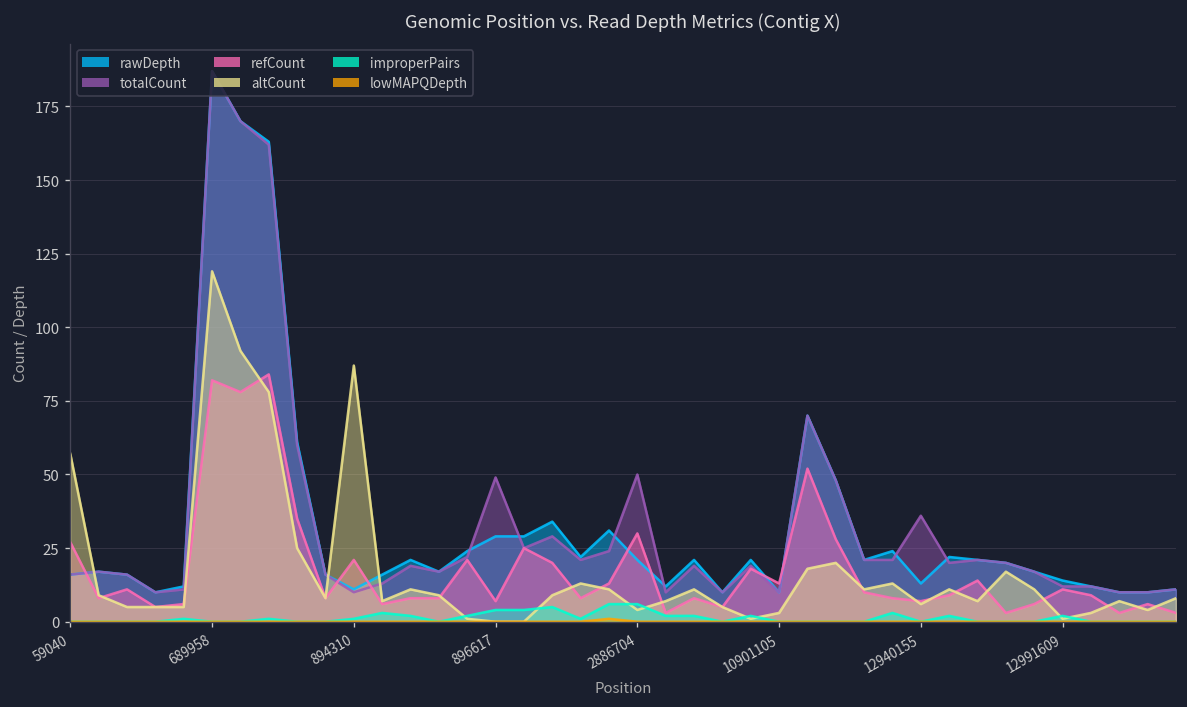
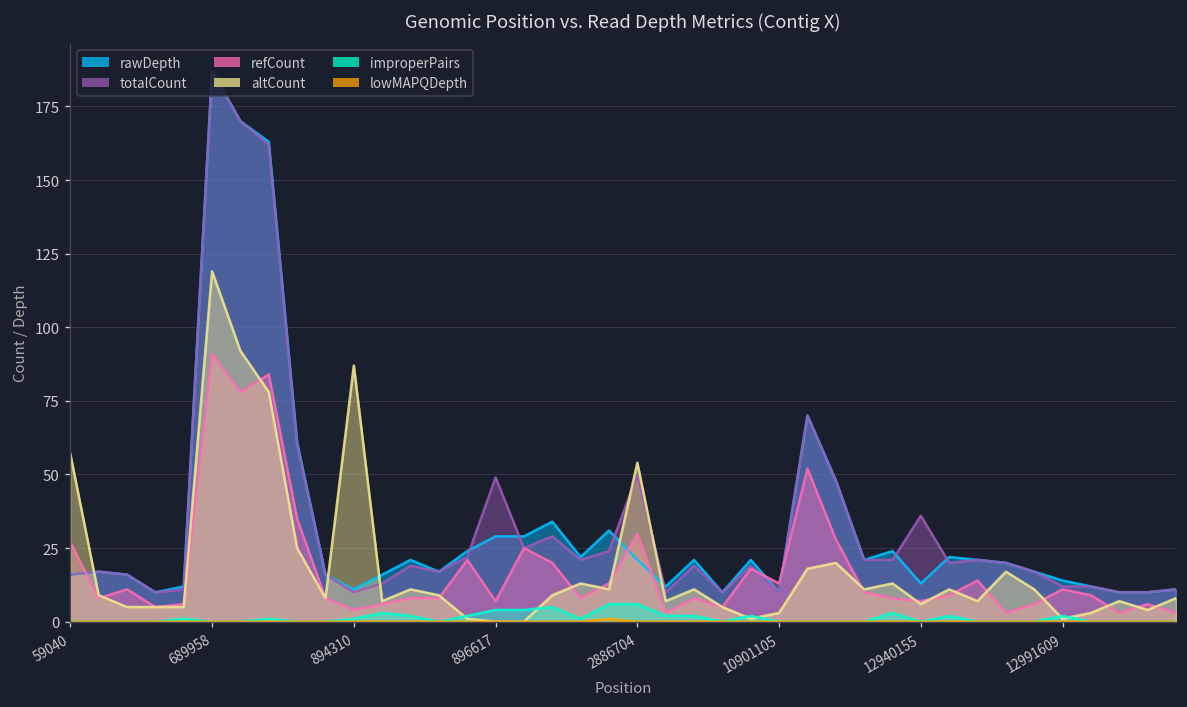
refCount, 689958: 82 -> 91
refCount, 894310: 21 -> 4
altCount, 2886704: 4 -> 54
